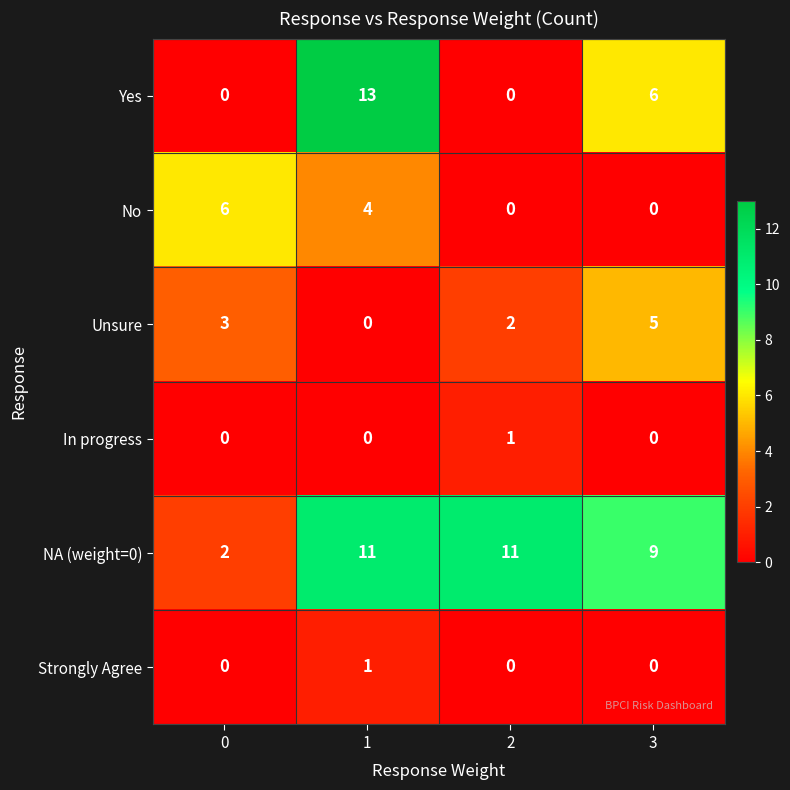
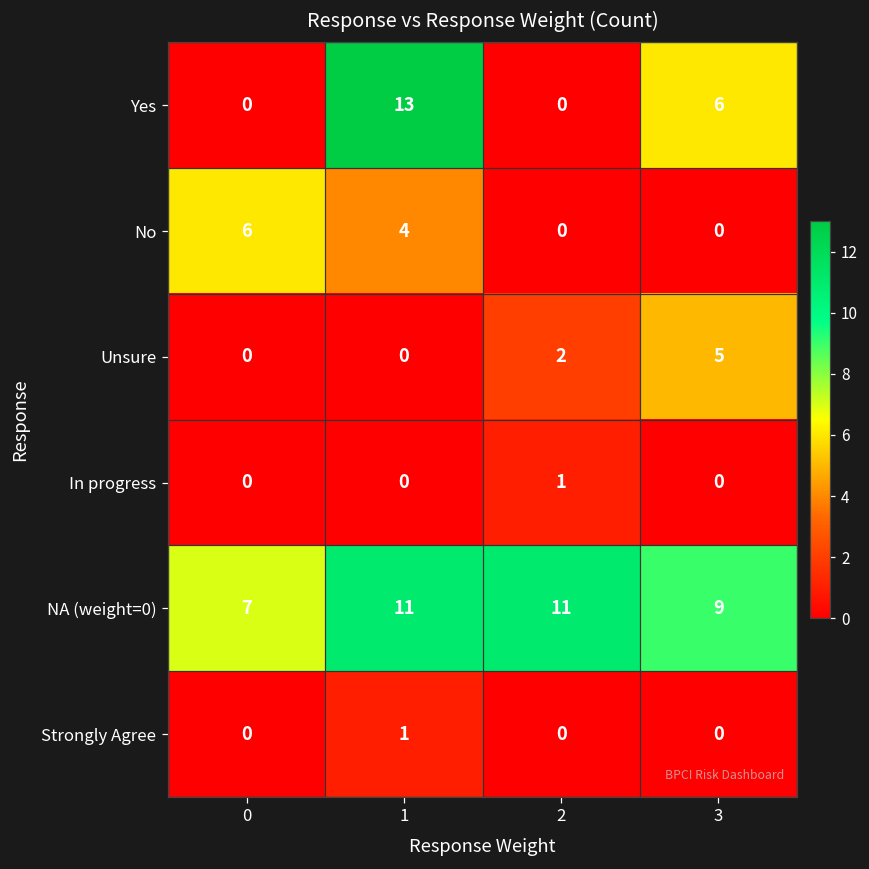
Unsure, 0: 3 -> 0
NA (weight=0), 0: 2 -> 7
